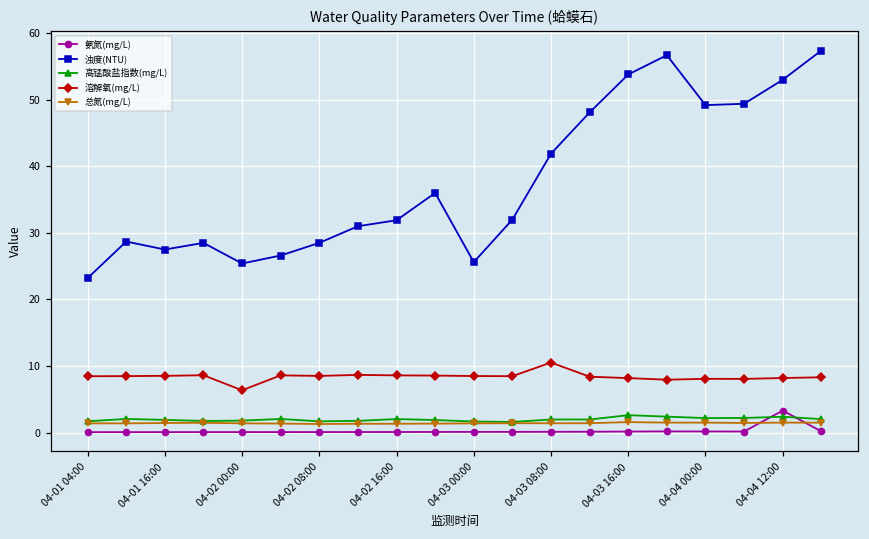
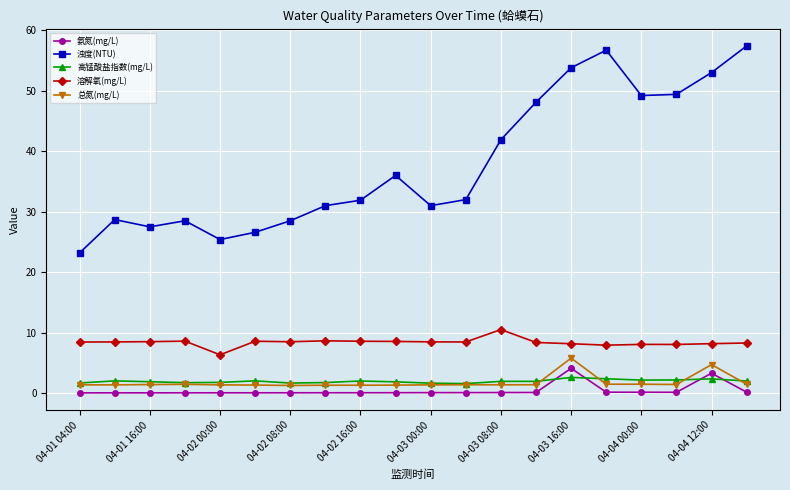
浊度(NTU), 04-03 00:00: 26 -> 31
氨氮(mg/L), 04-03 16:00: 0 -> 4
总氮(mg/L), 04-03 16:00: 2 -> 6
总氮(mg/L), 04-04 12:00: 1 -> 5
